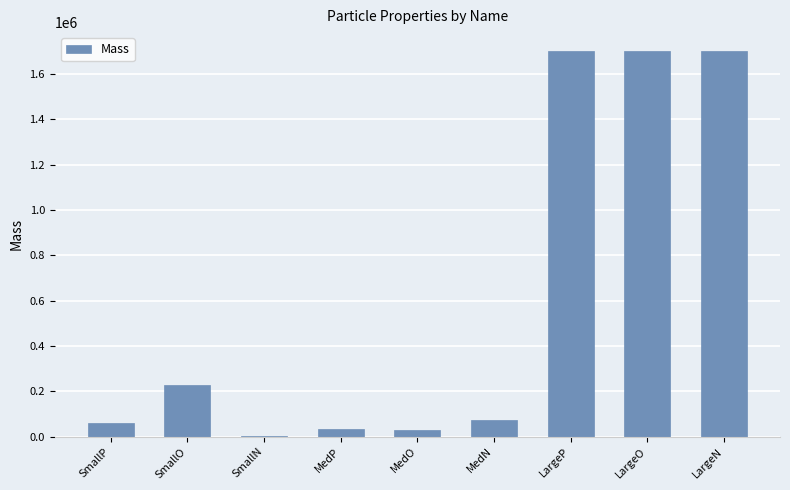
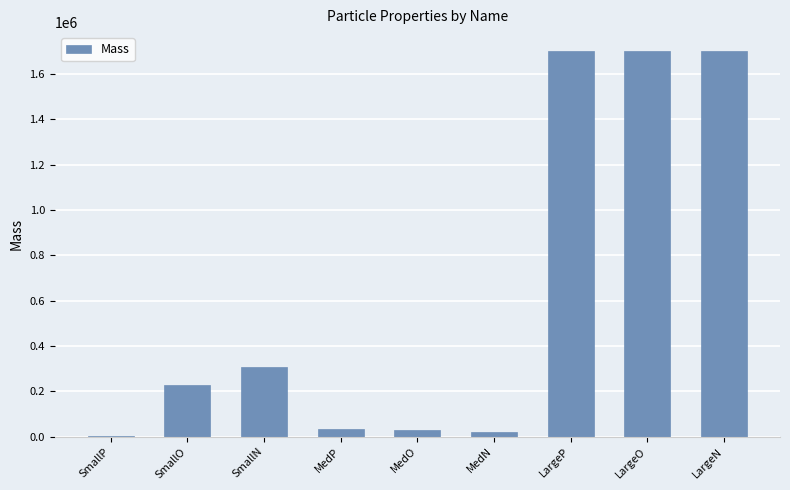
SmallP: 60000 -> 0
SmallN: 0 -> 310000
MedN: 70000 -> 20000
